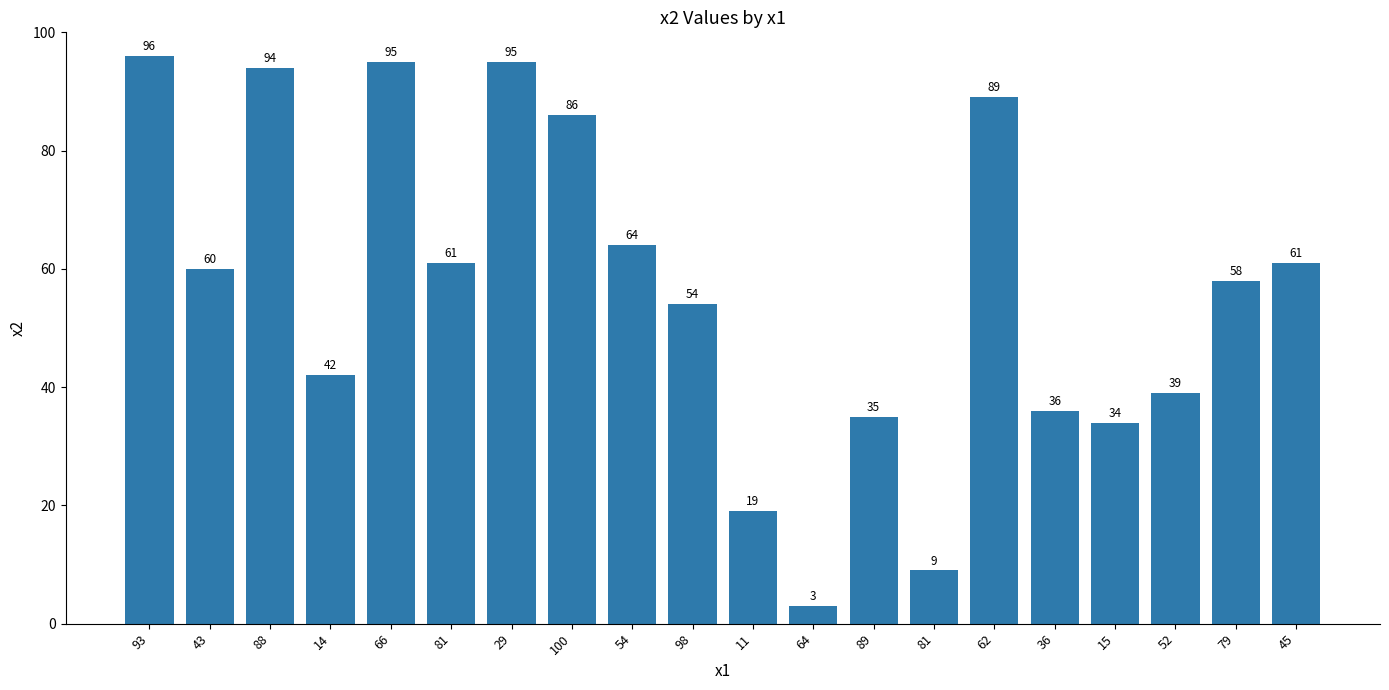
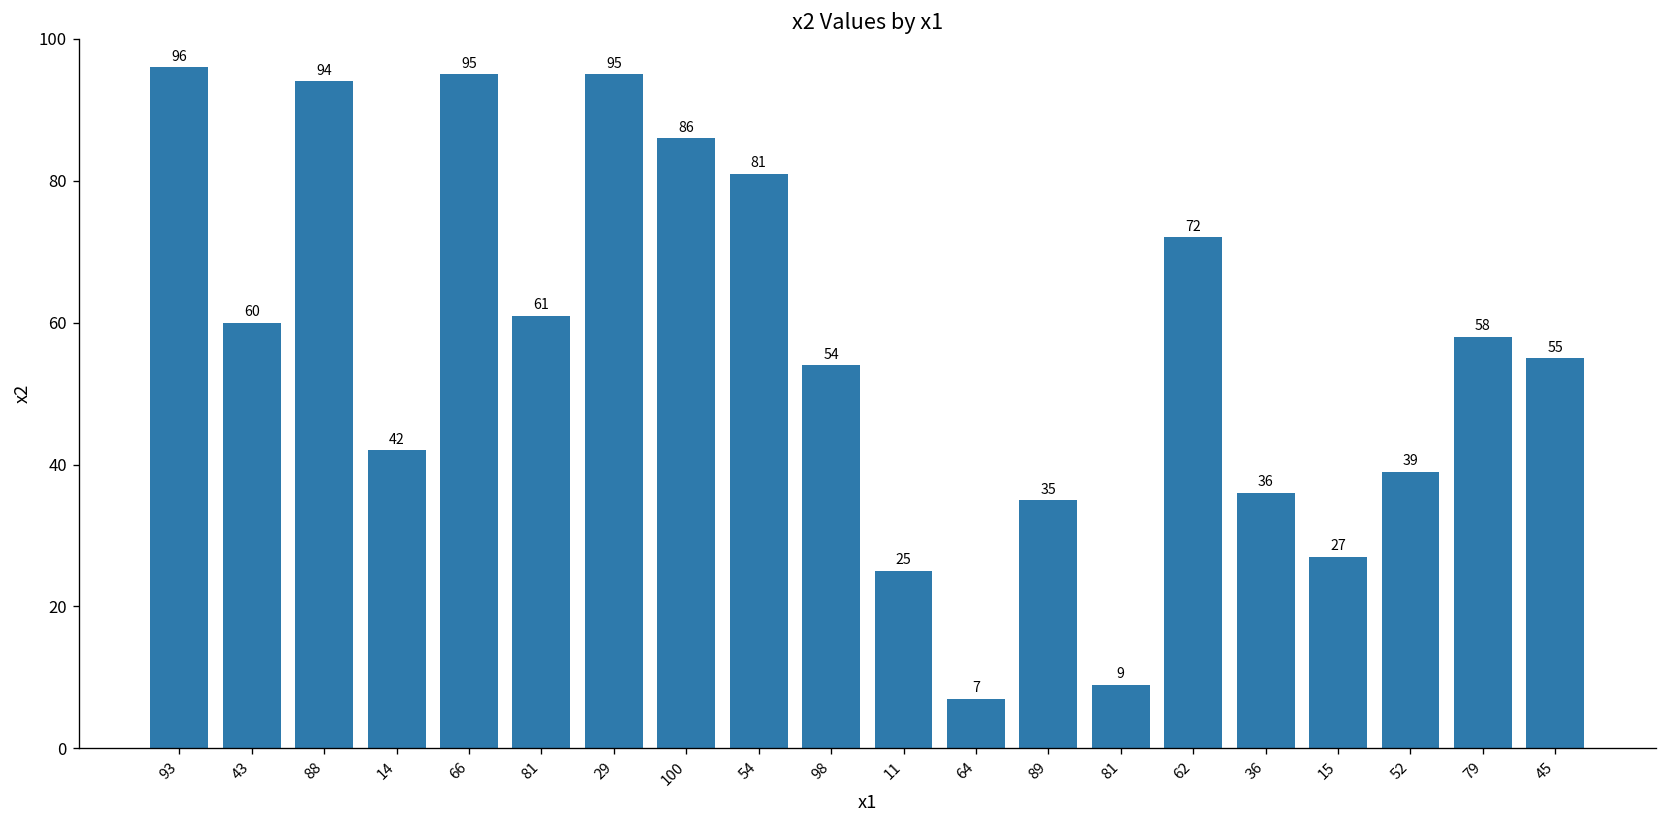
54: 64 -> 81
11: 19 -> 25
64: 3 -> 7
62: 89 -> 72
15: 34 -> 27
45: 61 -> 55
